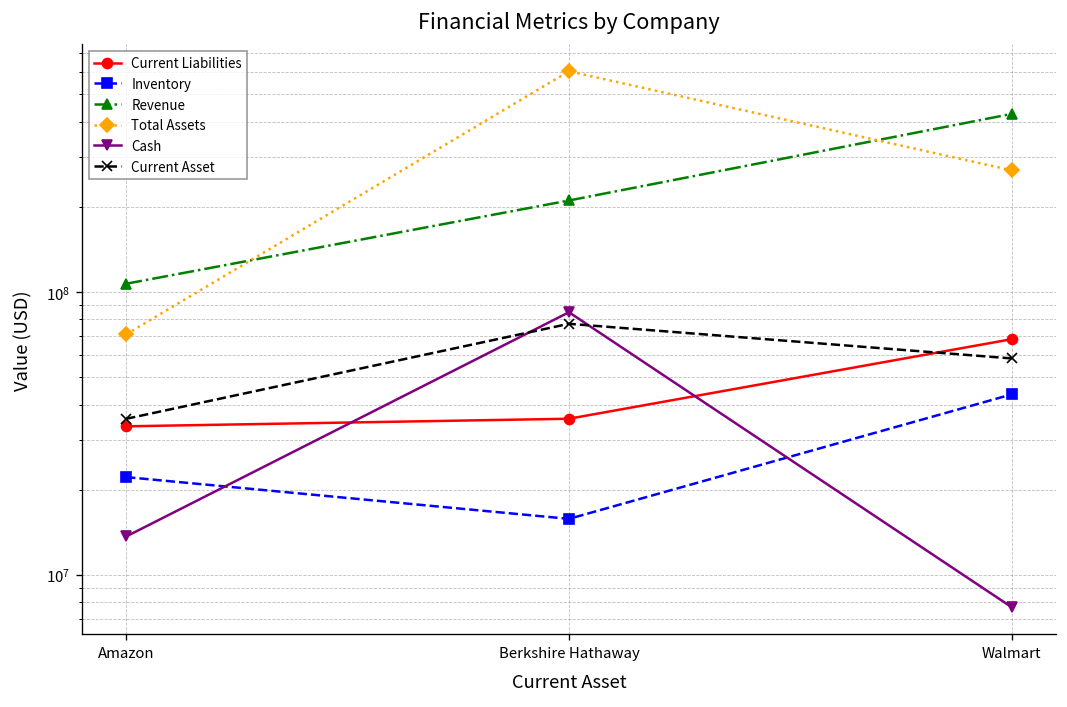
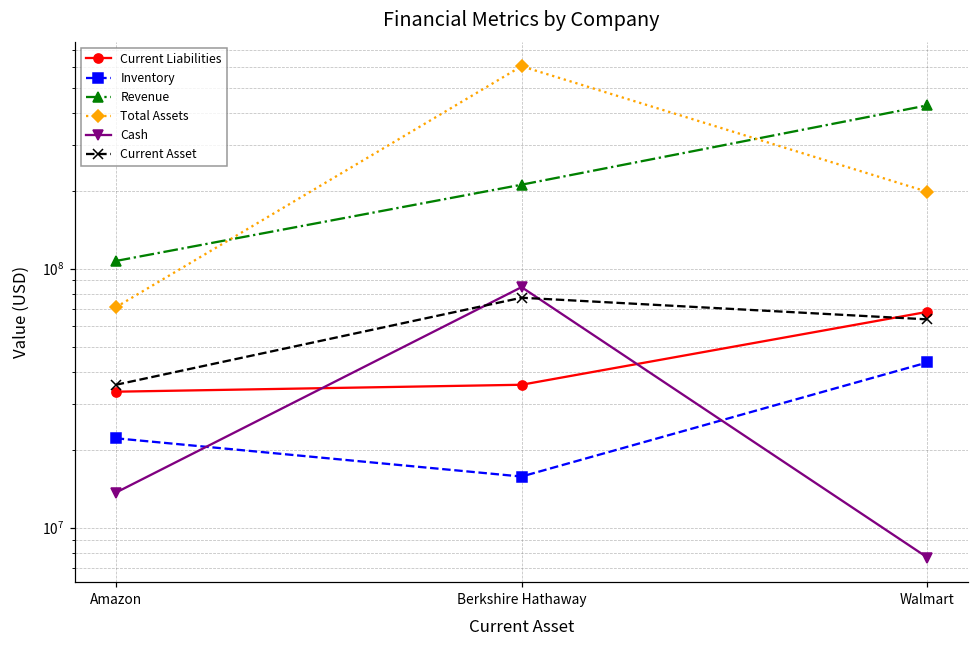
Total Assets, Walmart: 270000000 -> 200000000
Current Asset, Walmart: 58000000 -> 64000000
